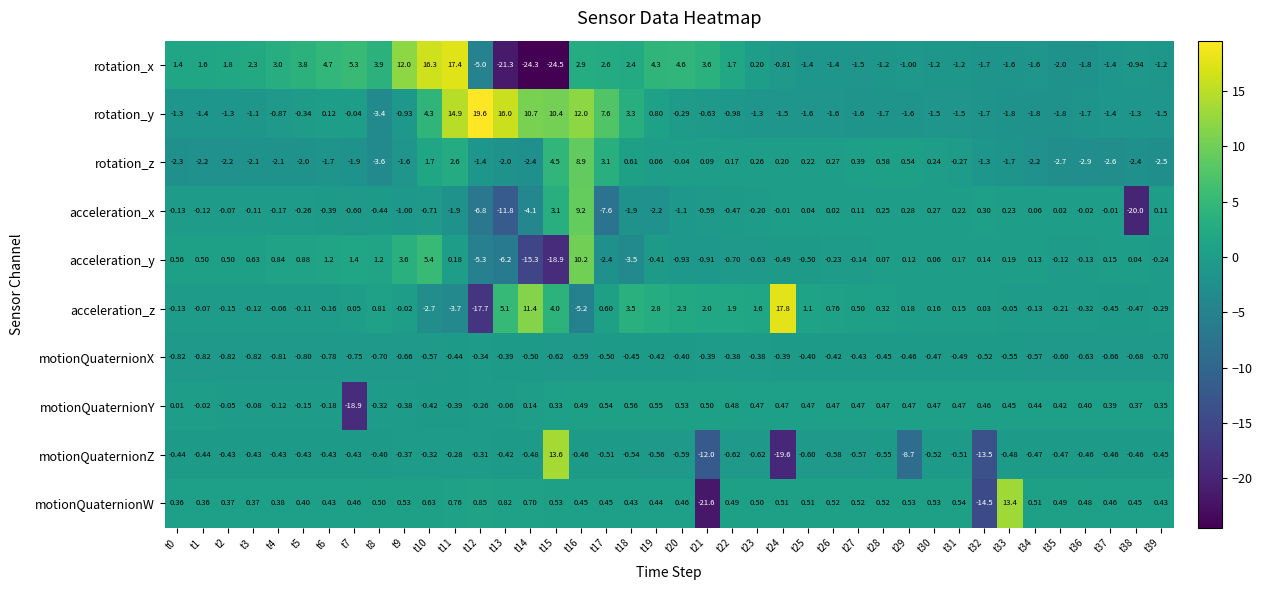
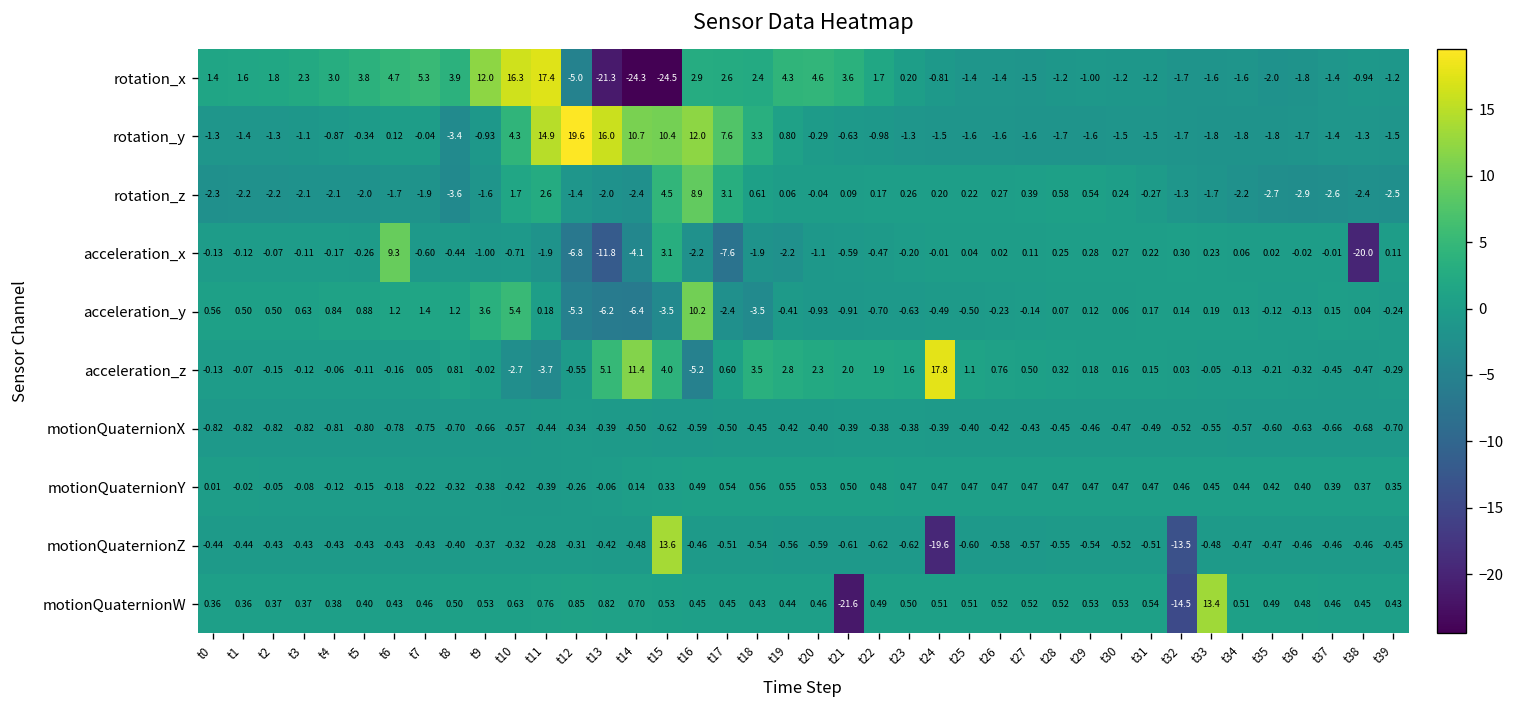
acceleration_x, t6: -0.39 -> 9.3
acceleration_x, t16: 9.2 -> -2.2
acceleration_y, t14: -15.3 -> -6.4
acceleration_y, t15: -18.9 -> -3.5
acceleration_z, t12: -17.7 -> -0.55
motionQuaternionY, t7: -18.9 -> -0.22
motionQuaternionZ, t21: -12.0 -> -0.61
motionQuaternionZ, t29: -8.7 -> -0.54
